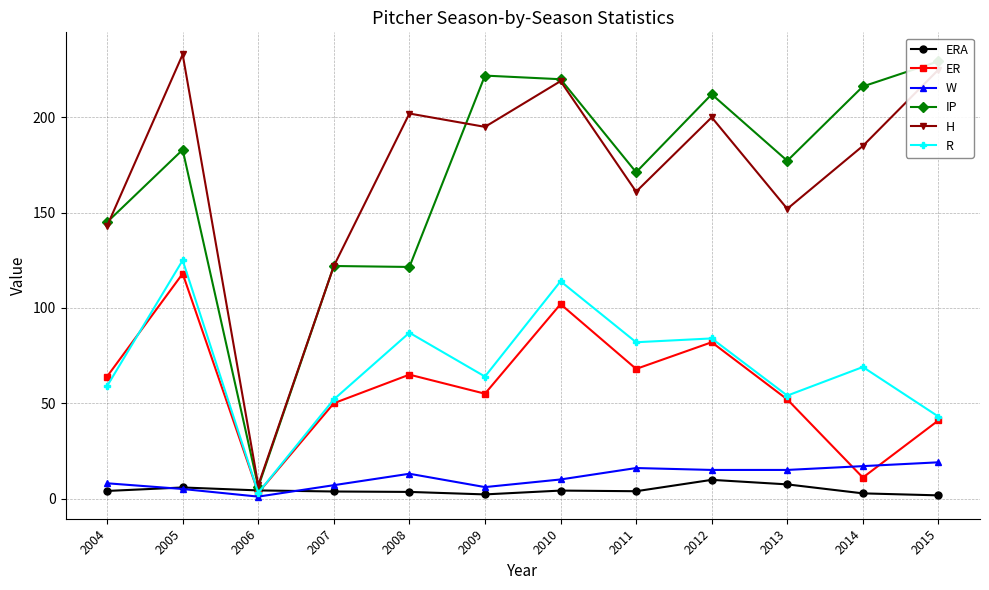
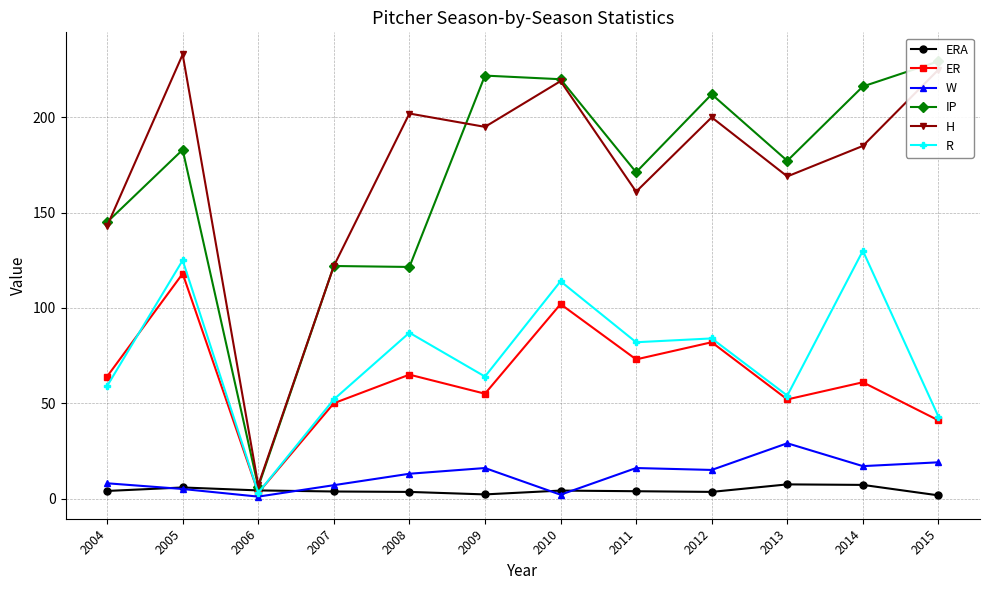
W, 2009: 6 -> 16
W, 2010: 10 -> 2
ER, 2011: 68 -> 73
ERA, 2012: 10 -> 3
W, 2013: 15 -> 29
H, 2013: 152 -> 169
ERA, 2014: 3 -> 7
ER, 2014: 11 -> 61
R, 2014: 69 -> 130
